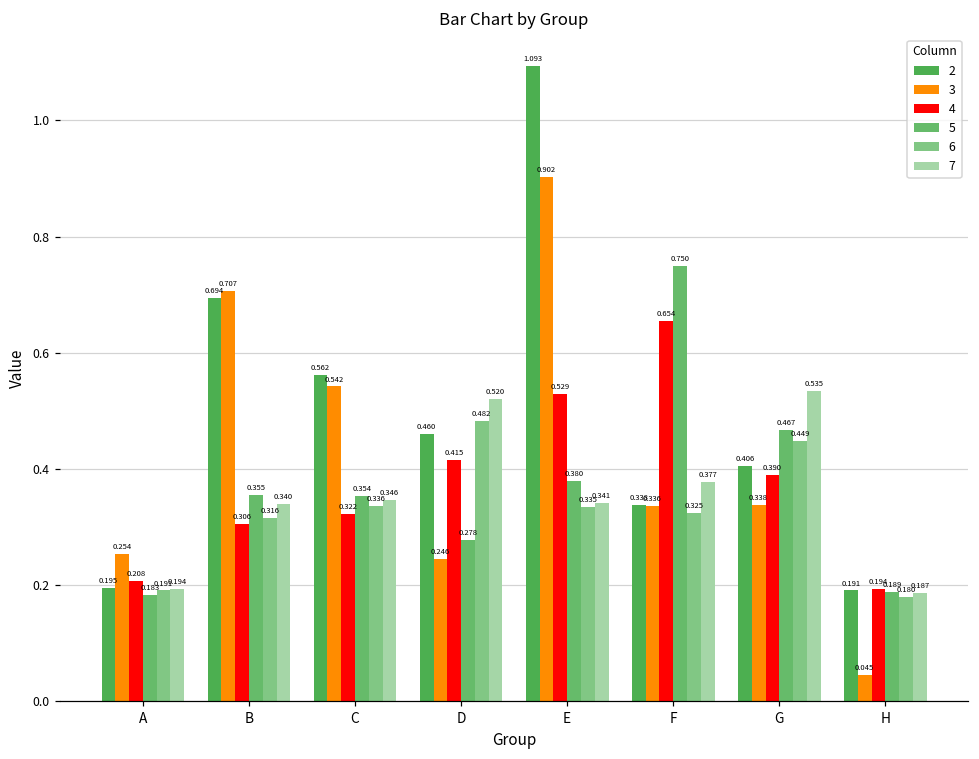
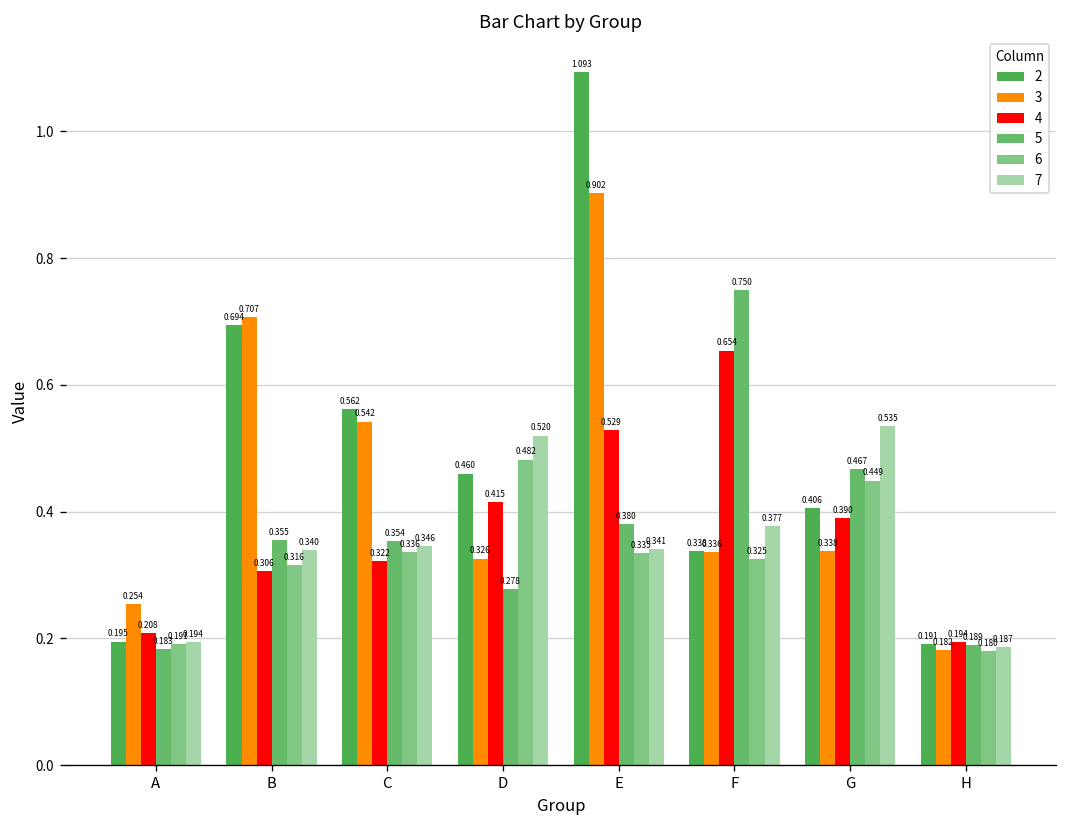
3, D: 0.246 -> 0.326
3, H: 0.045 -> 0.182
